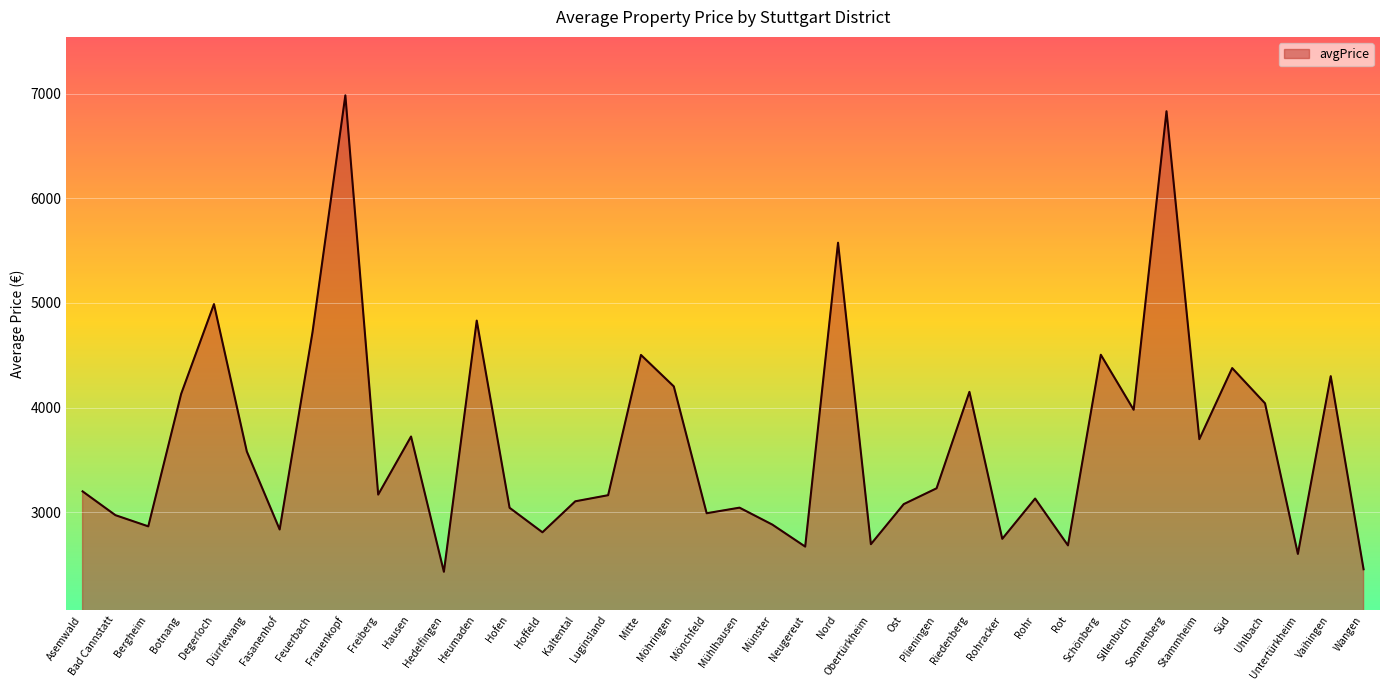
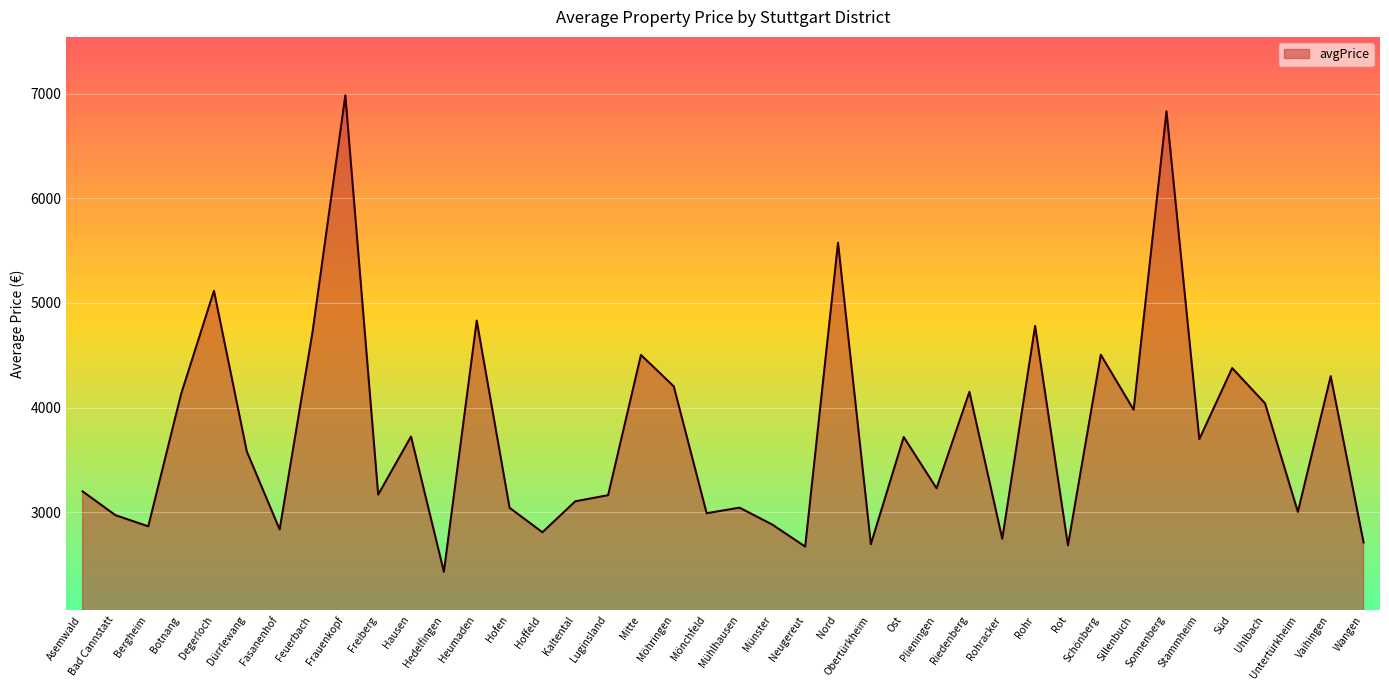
Degerloch: 4990 -> 5120
Ost: 3080 -> 3720
Rohr: 3130 -> 4780
Untertürkheim: 2600 -> 3000
Wangen: 2450 -> 2710
